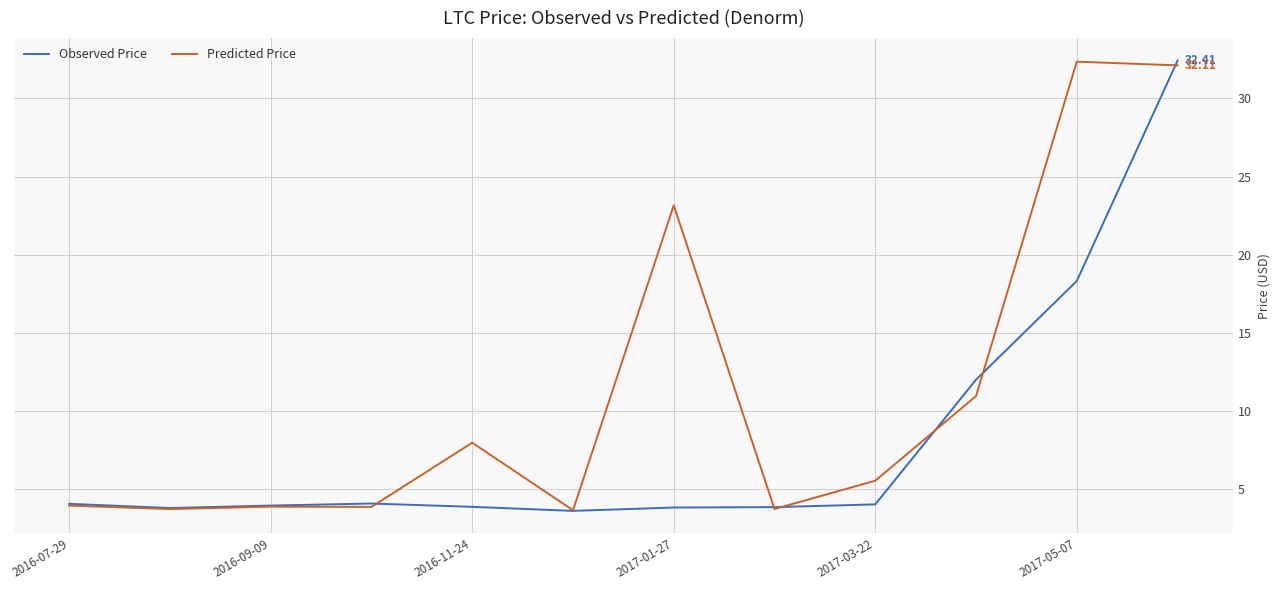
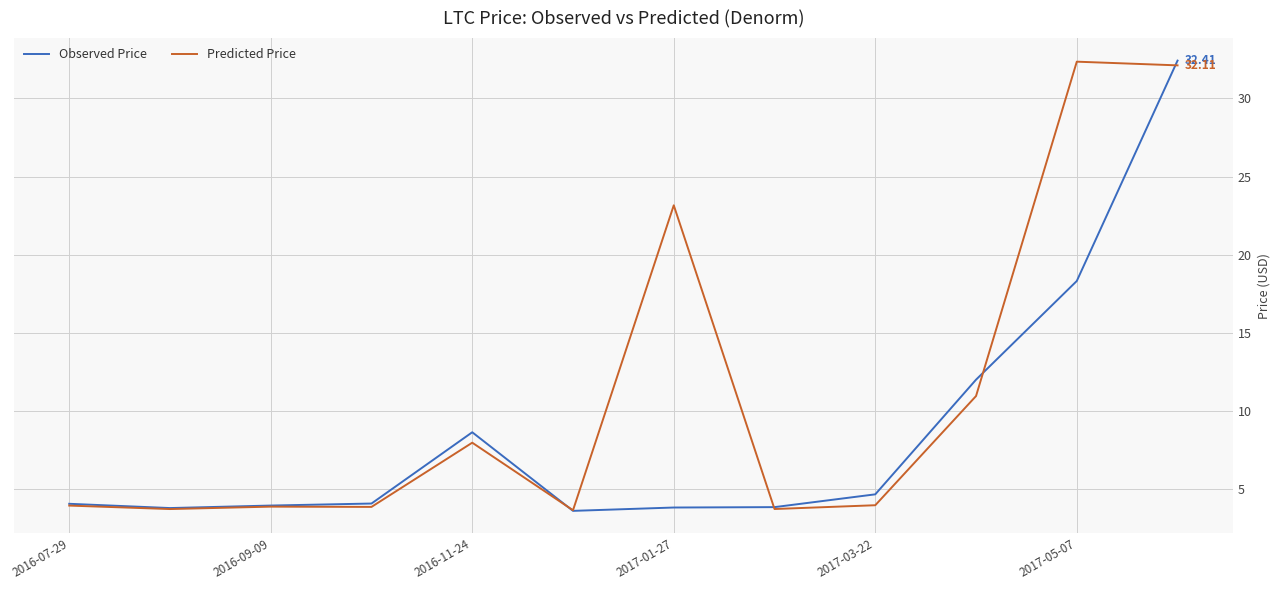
Observed Price, 2016-11-24: 3.9 -> 8.7
Observed Price, 2017-03-22: 4.0 -> 4.7
Predicted Price, 2017-03-22: 5.6 -> 4.0
